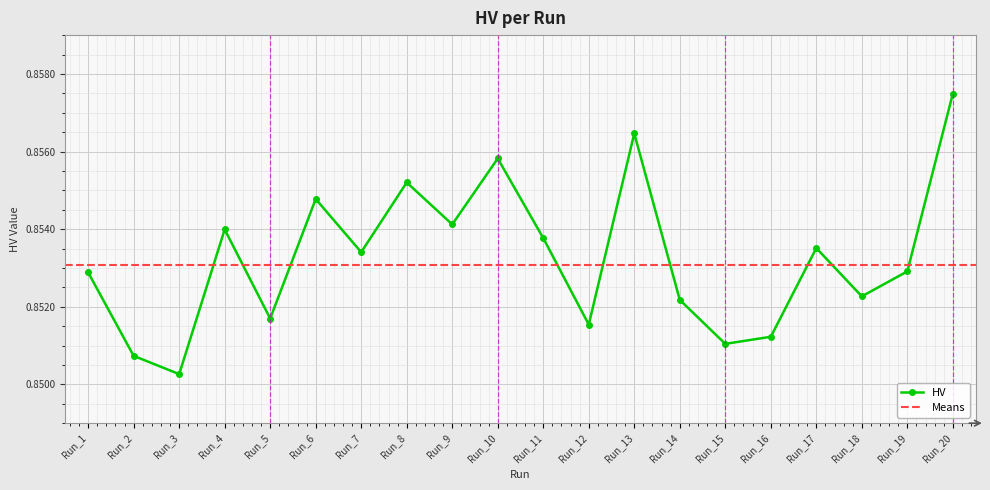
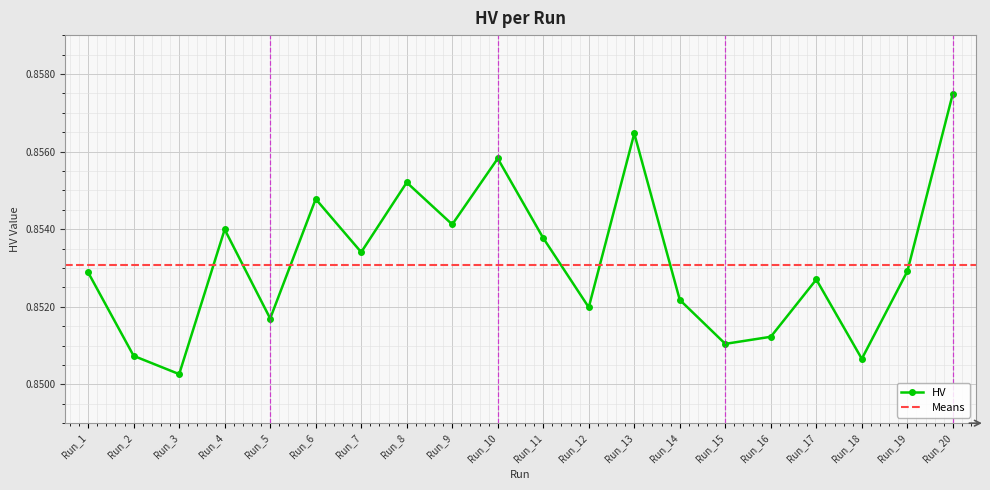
Run_12: 0.8515 -> 0.8520
Run_17: 0.8535 -> 0.8527
Run_18: 0.8523 -> 0.8507
